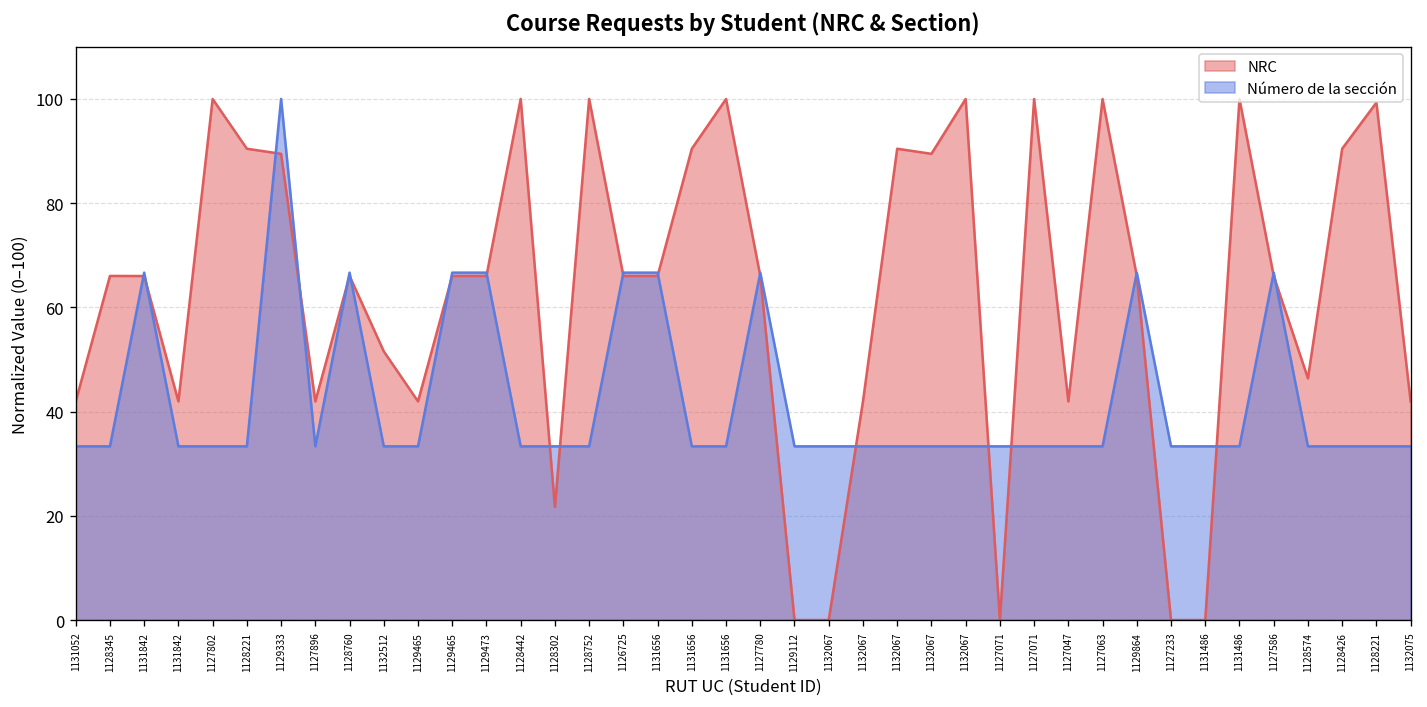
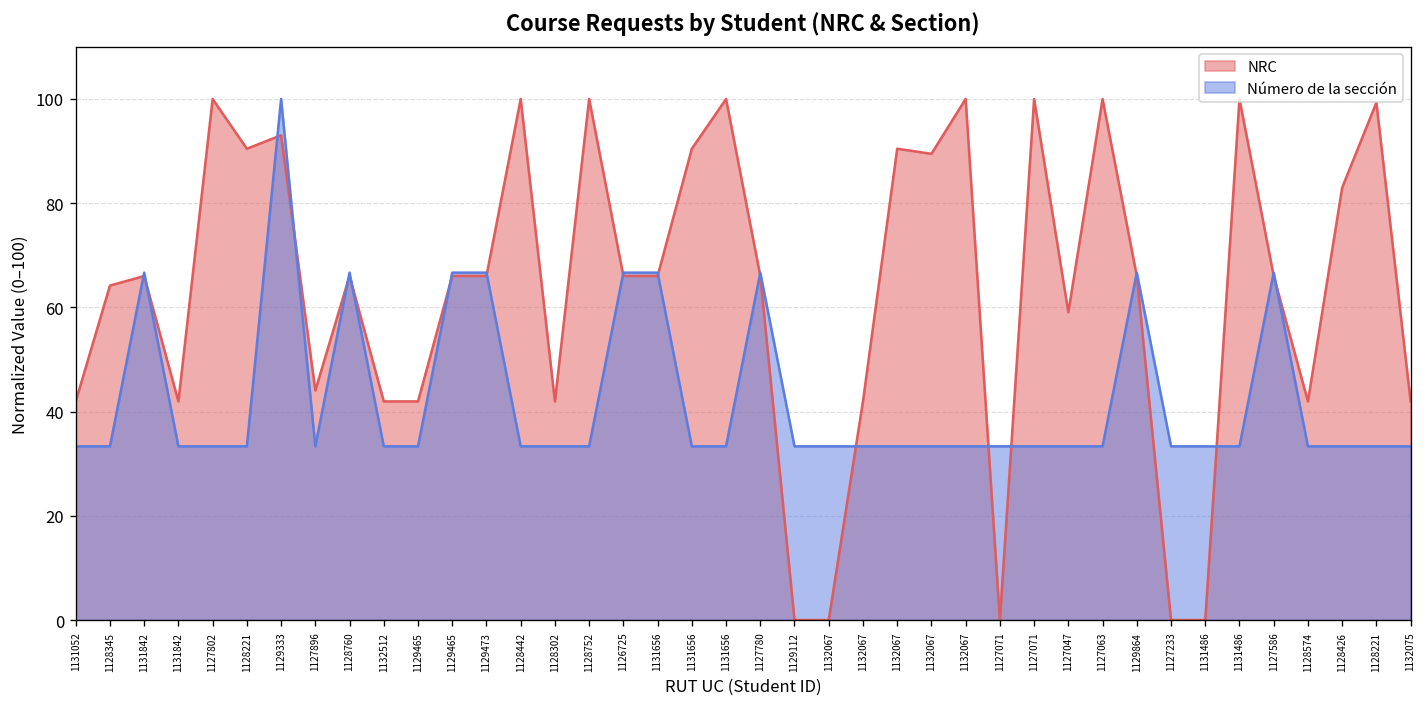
NRC, 1128345: 66 -> 64
NRC, 1129333: 89 -> 93
NRC, 1127896: 42 -> 44
NRC, 1132512: 52 -> 42
NRC, 1128302: 22 -> 42
NRC, 1127047: 42 -> 59
NRC, 1128574: 46 -> 42
NRC, 1128426: 90 -> 83
